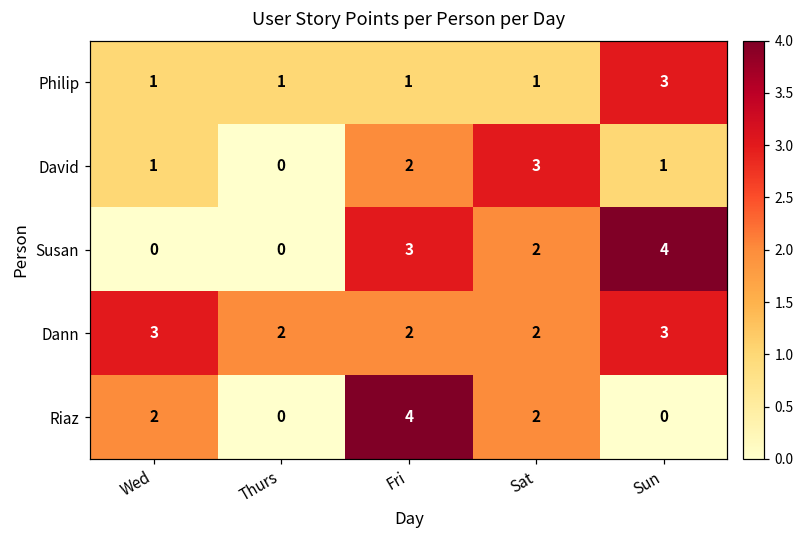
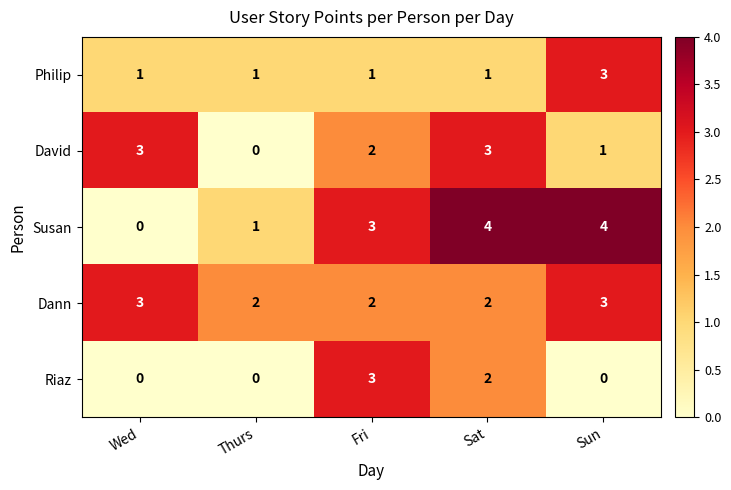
David, Wed: 1 -> 3
Susan, Thurs: 0 -> 1
Susan, Sat: 2 -> 4
Riaz, Wed: 2 -> 0
Riaz, Fri: 4 -> 3
